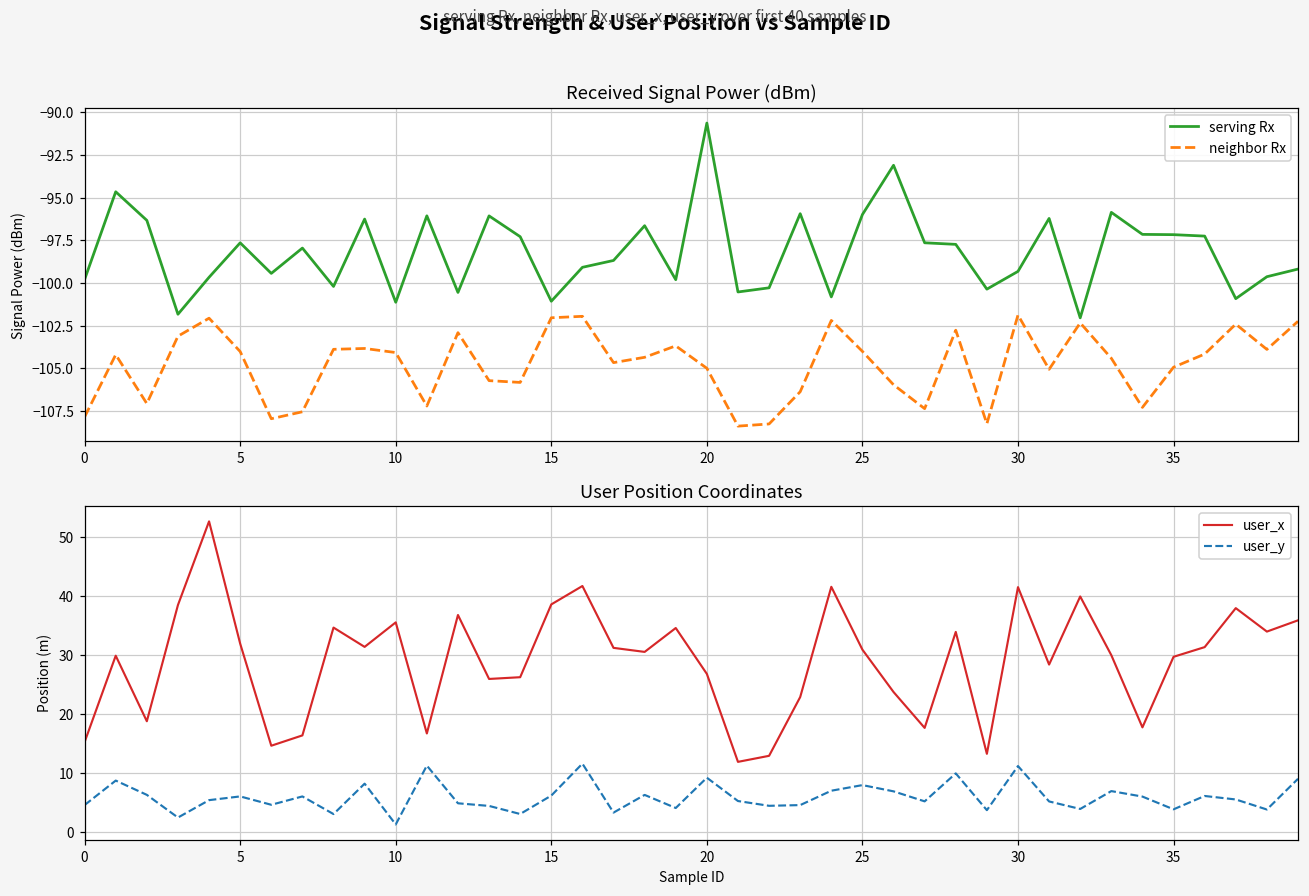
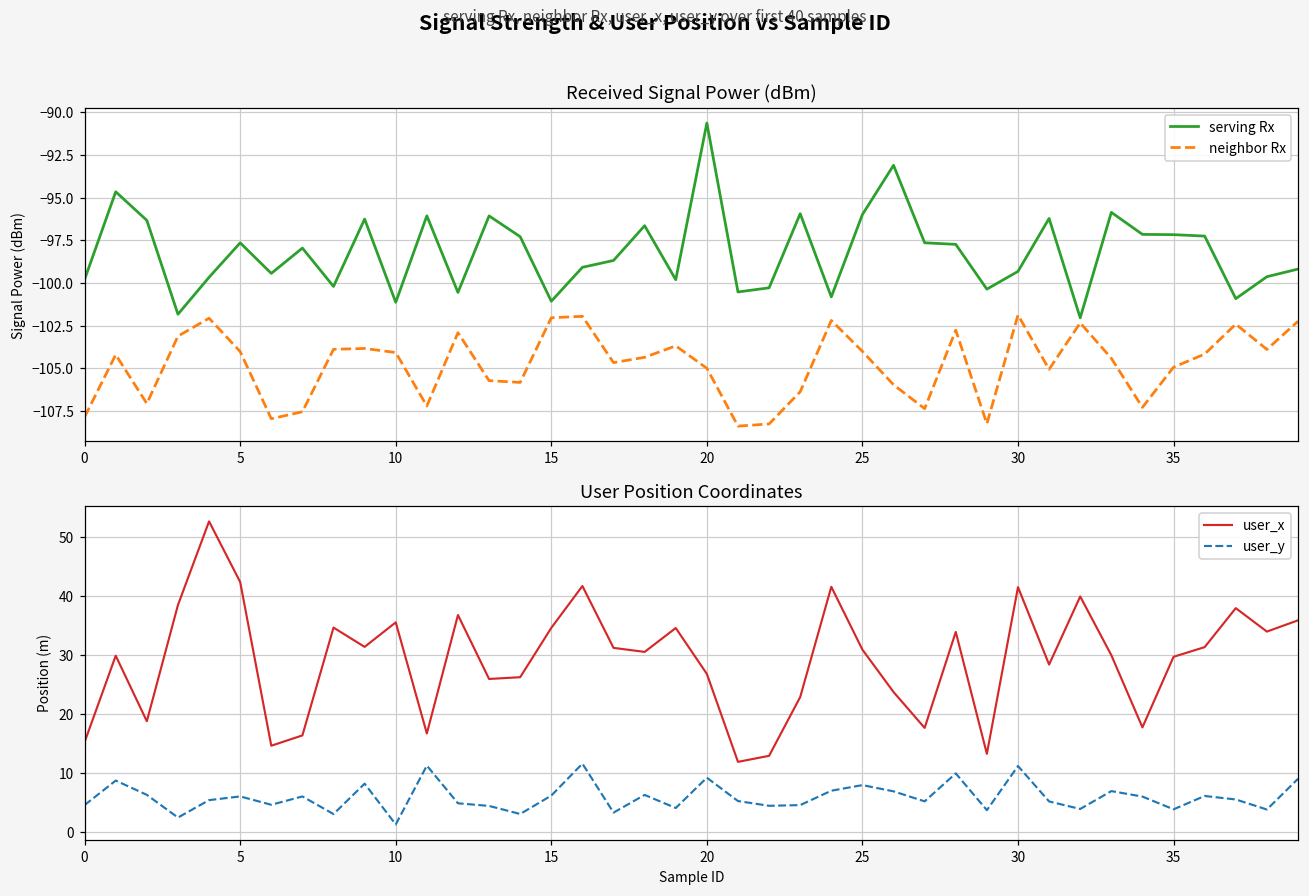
User Position Coordinates, user_x, 5: 32 -> 42
User Position Coordinates, user_x, 15: 39 -> 35
